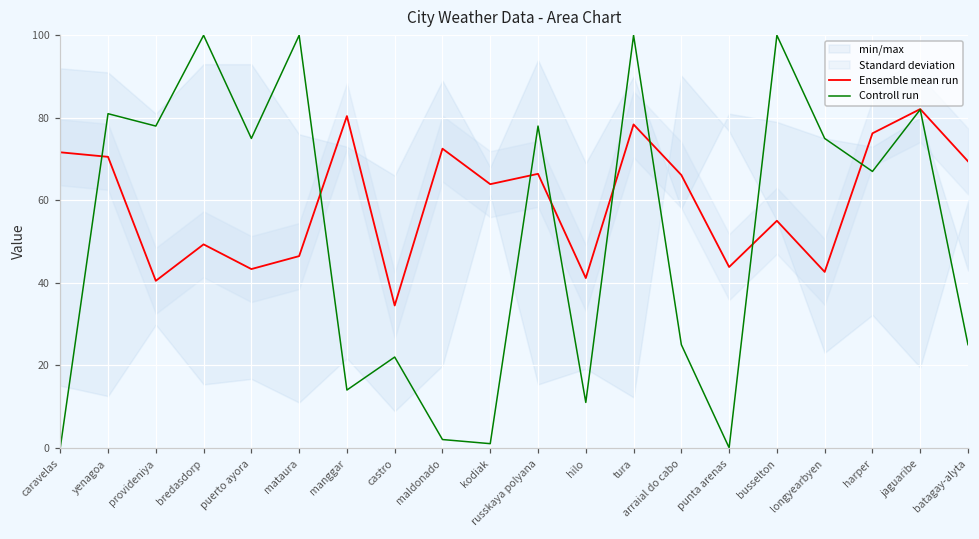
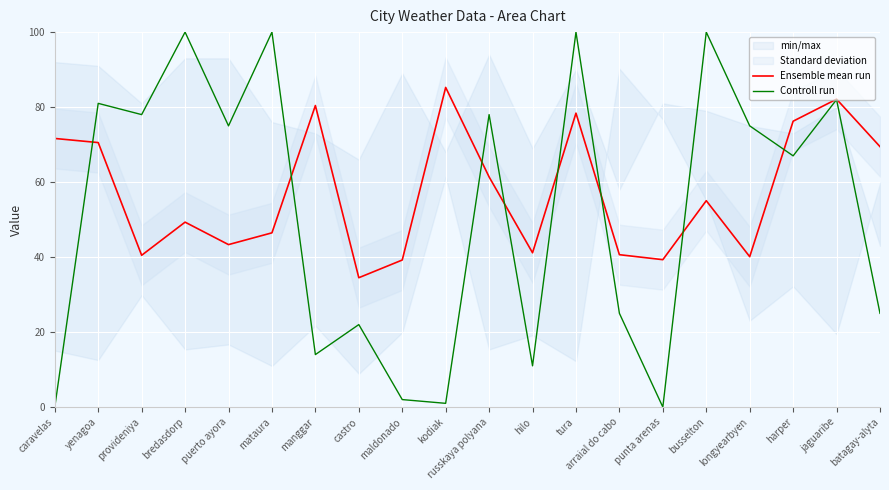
Ensemble mean run, maldonado: 73 -> 39
Ensemble mean run, kodiak: 64 -> 85
Ensemble mean run, russkaya polyana: 66 -> 61
Ensemble mean run, arraial do cabo: 66 -> 41
Ensemble mean run, punta arenas: 44 -> 39
Ensemble mean run, longyearbyen: 43 -> 40
